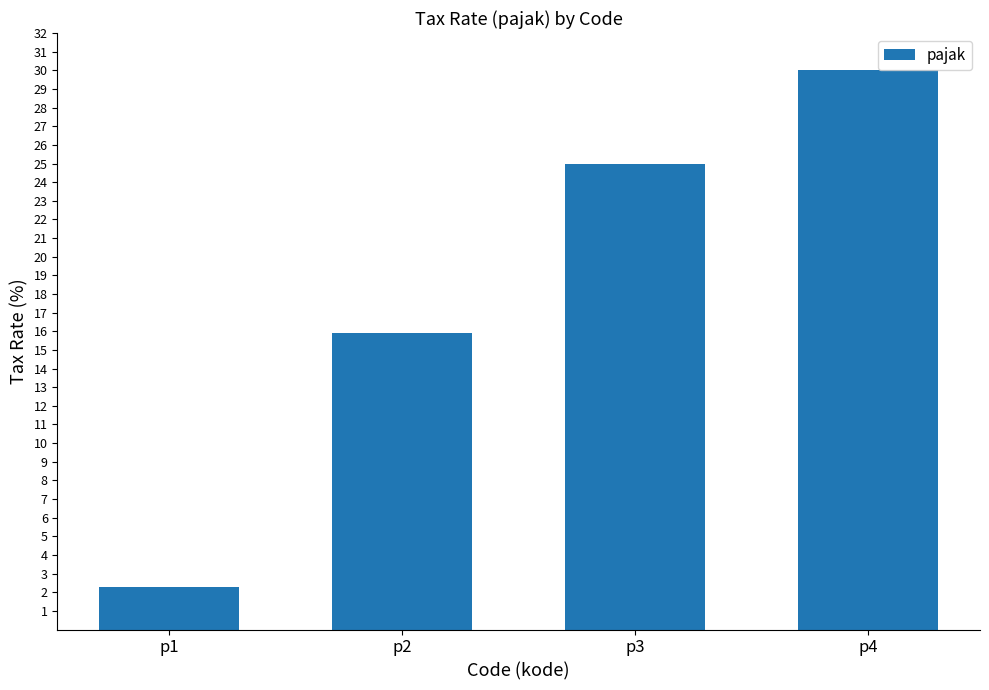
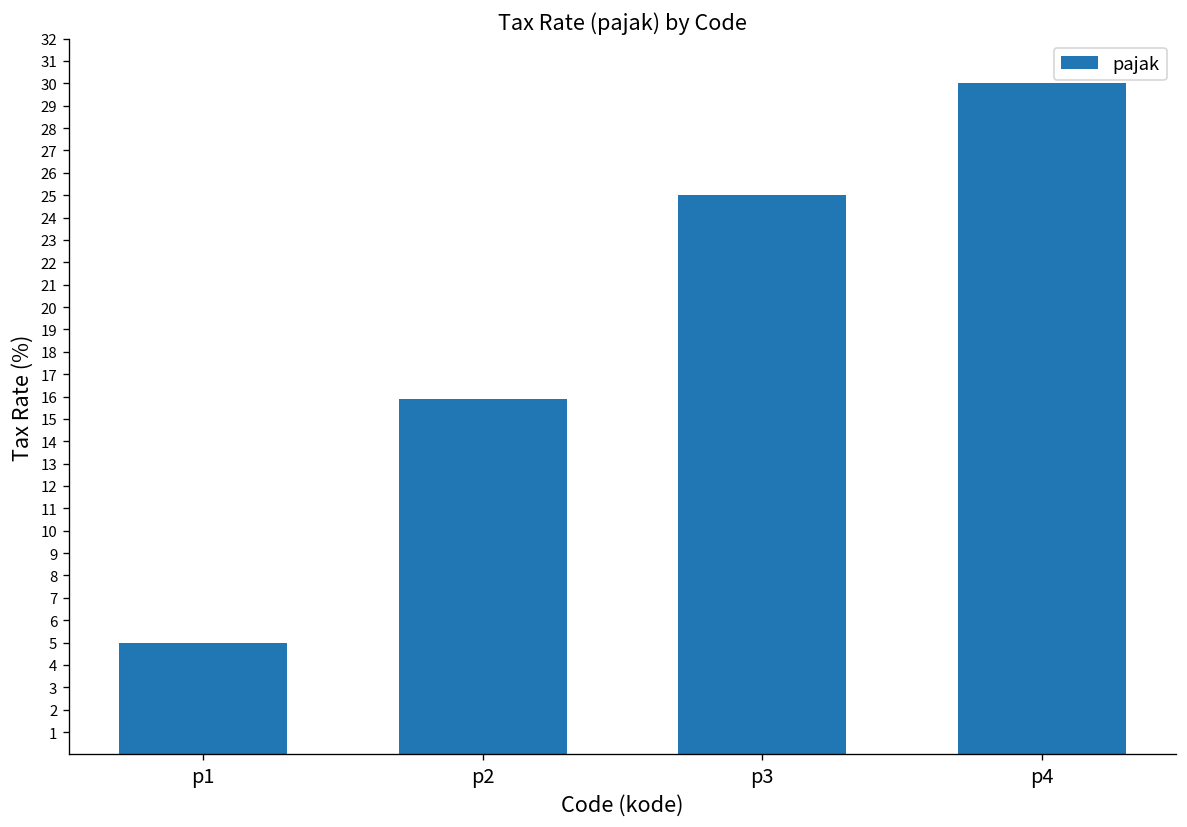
p1: 2.3 -> 5.0
